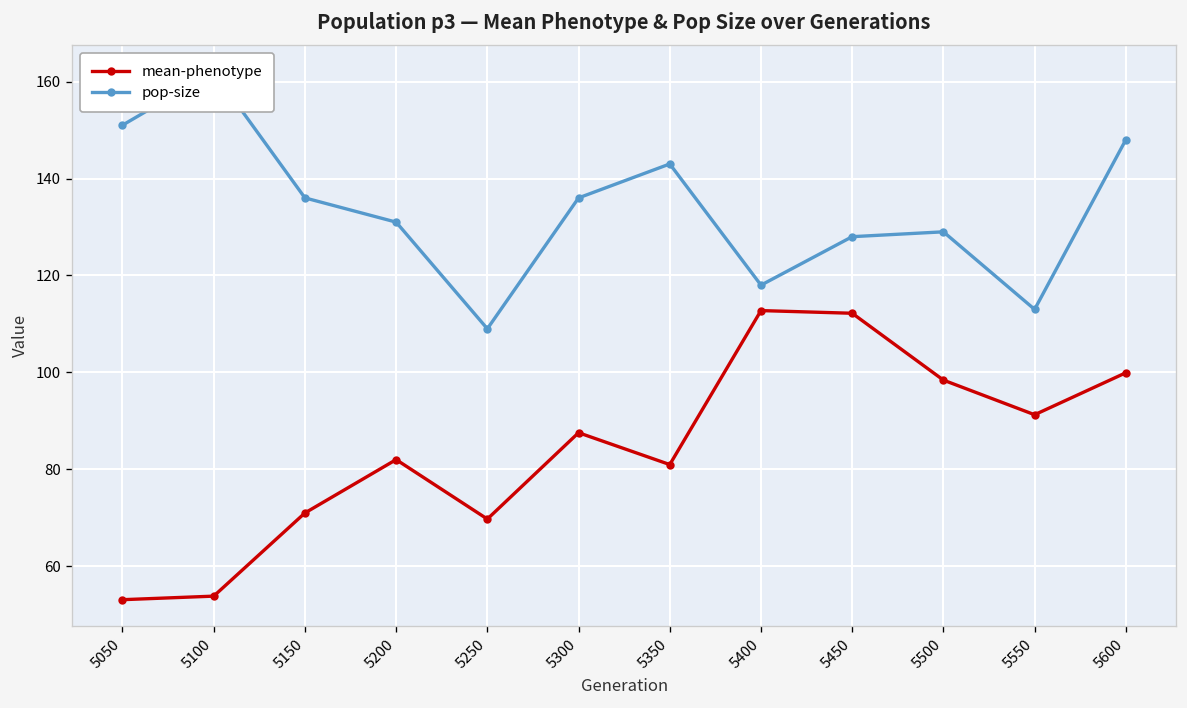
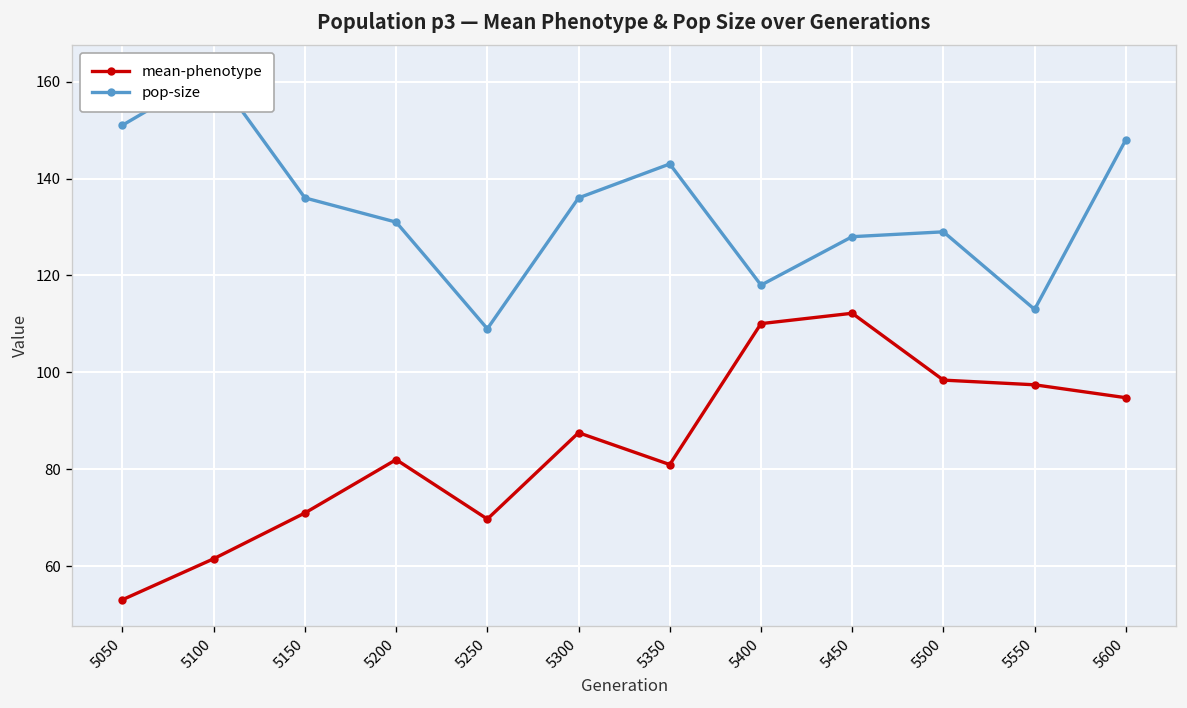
mean-phenotype, 5100: 54 -> 62
mean-phenotype, 5400: 113 -> 110
mean-phenotype, 5550: 91 -> 97
mean-phenotype, 5600: 100 -> 95
